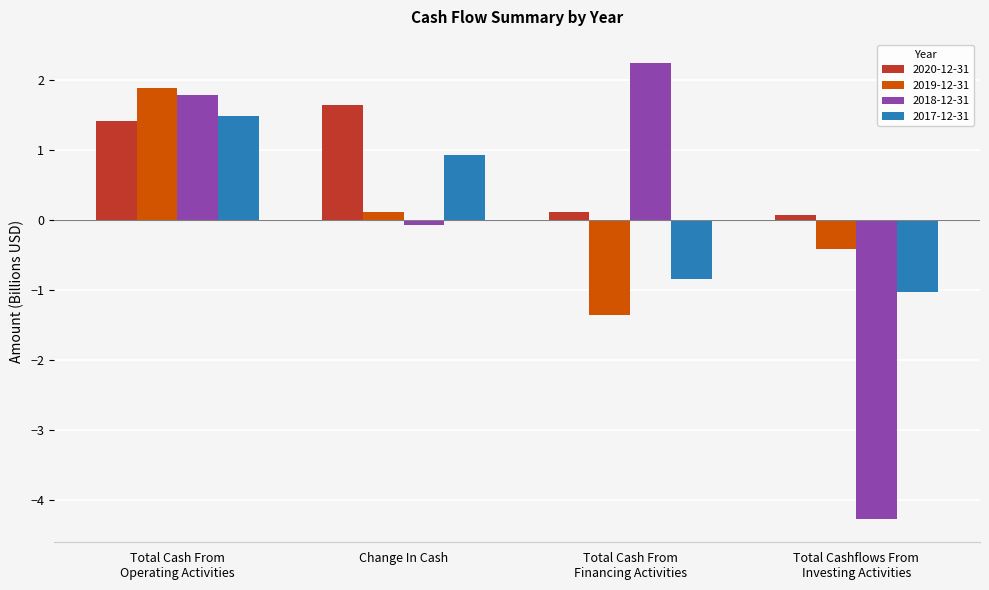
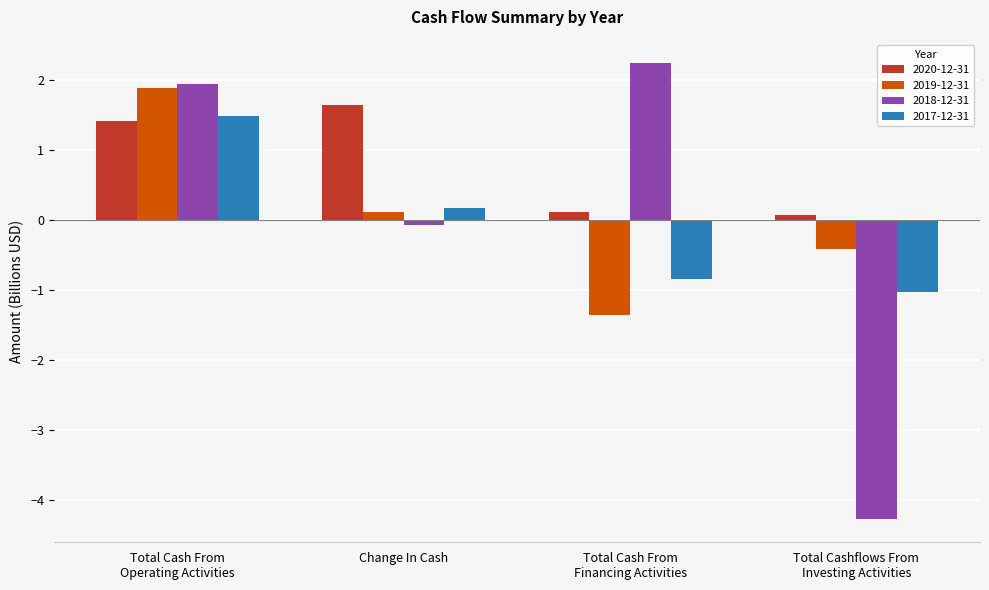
2018-12-31, Total Cash From Operating Activities: 1.8 -> 1.9
2017-12-31, Change In Cash: 0.9 -> 0.2
